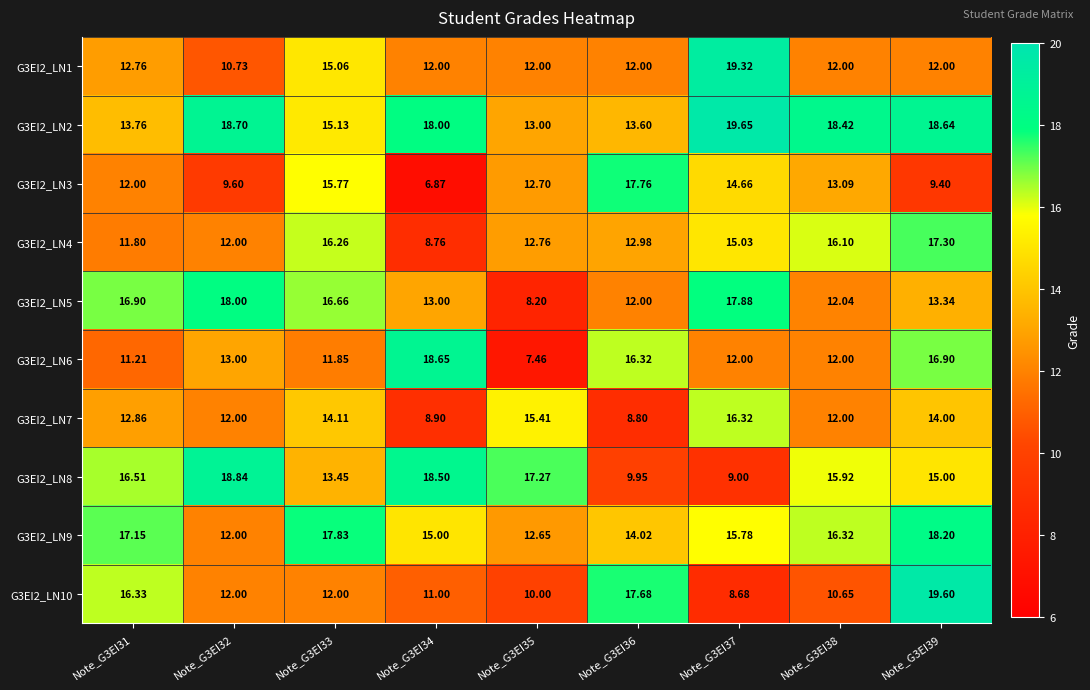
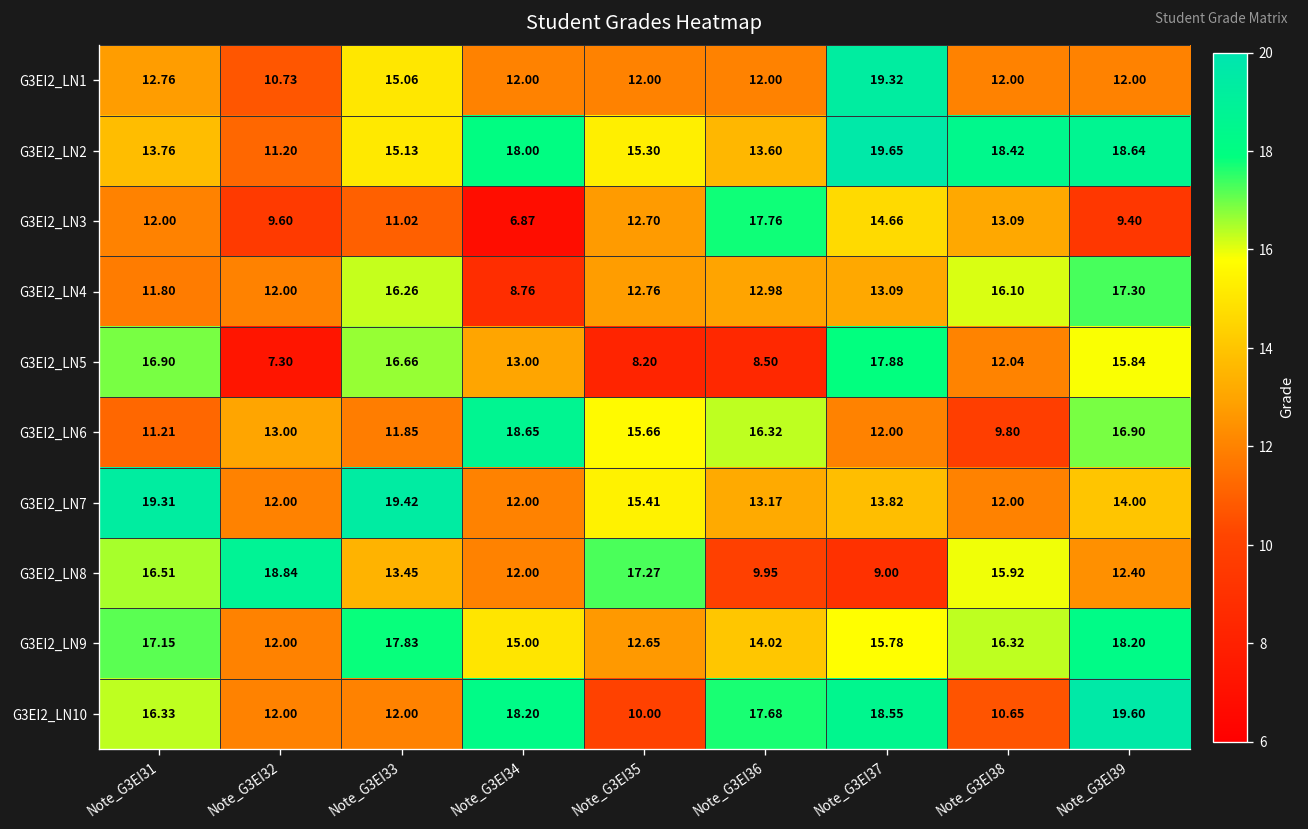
G3EI2_LN2, Note_G3EI32: 18.70 -> 11.20
G3EI2_LN2, Note_G3EI35: 13.00 -> 15.30
G3EI2_LN3, Note_G3EI33: 15.77 -> 11.02
G3EI2_LN4, Note_G3EI37: 15.03 -> 13.09
G3EI2_LN5, Note_G3EI32: 18.00 -> 7.30
G3EI2_LN5, Note_G3EI36: 12.00 -> 8.50
G3EI2_LN5, Note_G3EI39: 13.34 -> 15.84
G3EI2_LN6, Note_G3EI35: 7.46 -> 15.66
G3EI2_LN6, Note_G3EI38: 12.00 -> 9.80
G3EI2_LN7, Note_G3EI31: 12.86 -> 19.31
G3EI2_LN7, Note_G3EI33: 14.11 -> 19.42
G3EI2_LN7, Note_G3EI34: 8.90 -> 12.00
G3EI2_LN7, Note_G3EI36: 8.80 -> 13.17
G3EI2_LN7, Note_G3EI37: 16.32 -> 13.82
G3EI2_LN8, Note_G3EI34: 18.50 -> 12.00
G3EI2_LN8, Note_G3EI39: 15.00 -> 12.40
G3EI2_LN10, Note_G3EI34: 11.00 -> 18.20
G3EI2_LN10, Note_G3EI37: 8.68 -> 18.55
